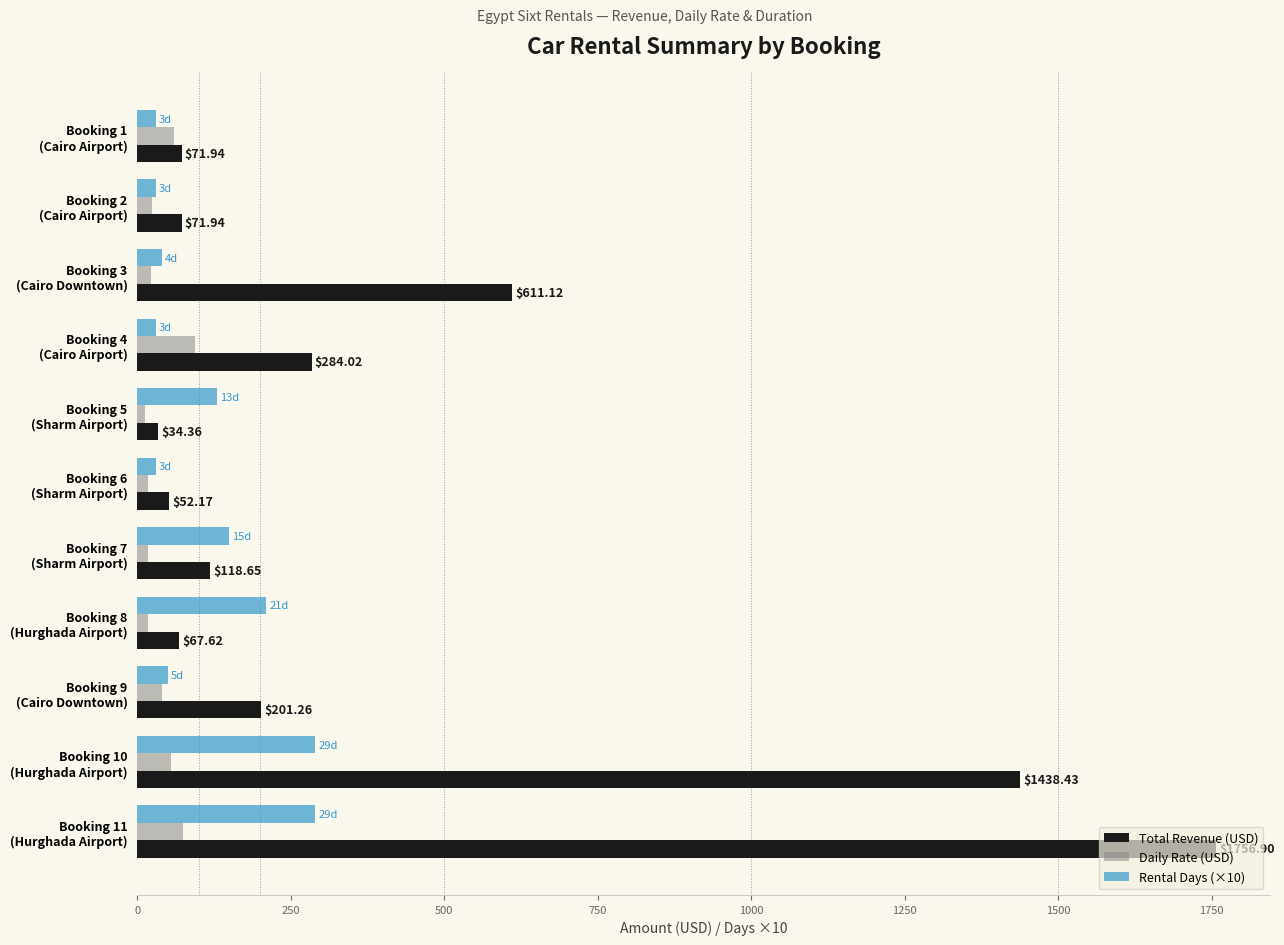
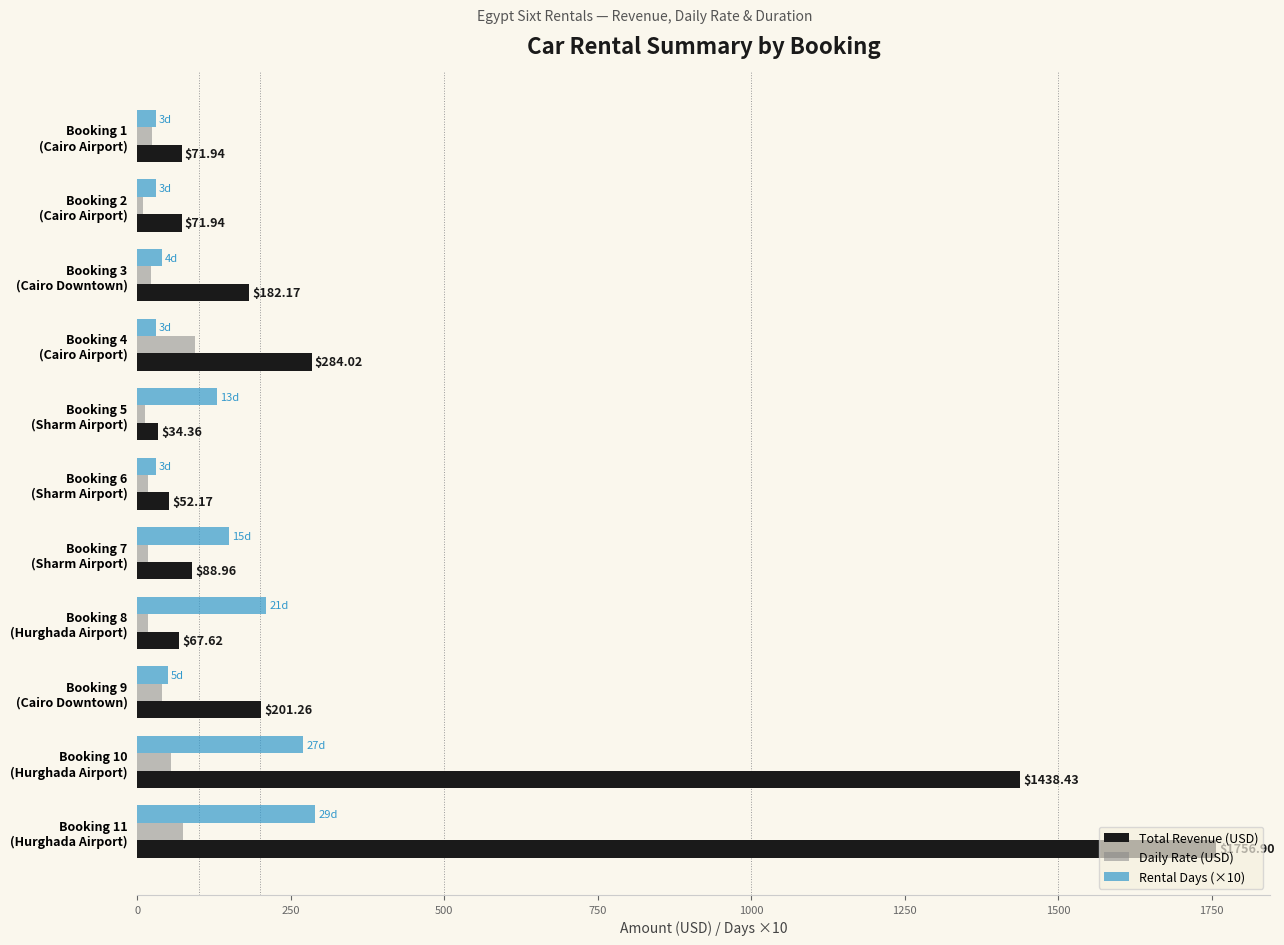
Daily Rate (USD), Booking 1 (Cairo Airport): 60 -> 20
Daily Rate (USD), Booking 2 (Cairo Airport): 20 -> 10
Total Revenue (USD), Booking 3 (Cairo Downtown): $611.12 -> $182.17
Total Revenue (USD), Booking 7 (Sharm Airport): $118.65 -> $88.96
Rental Days (×10), Booking 10 (Hurghada Airport): 29d -> 27d
